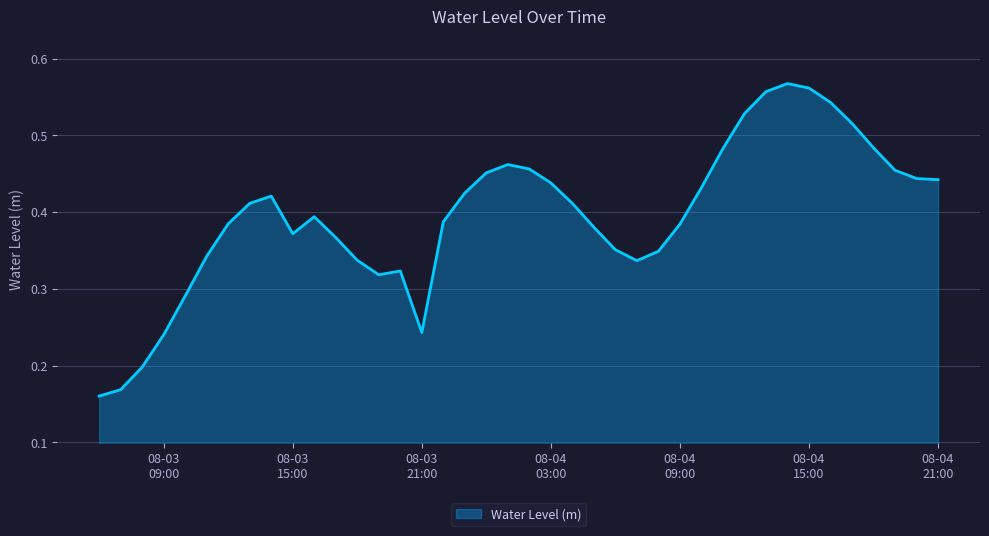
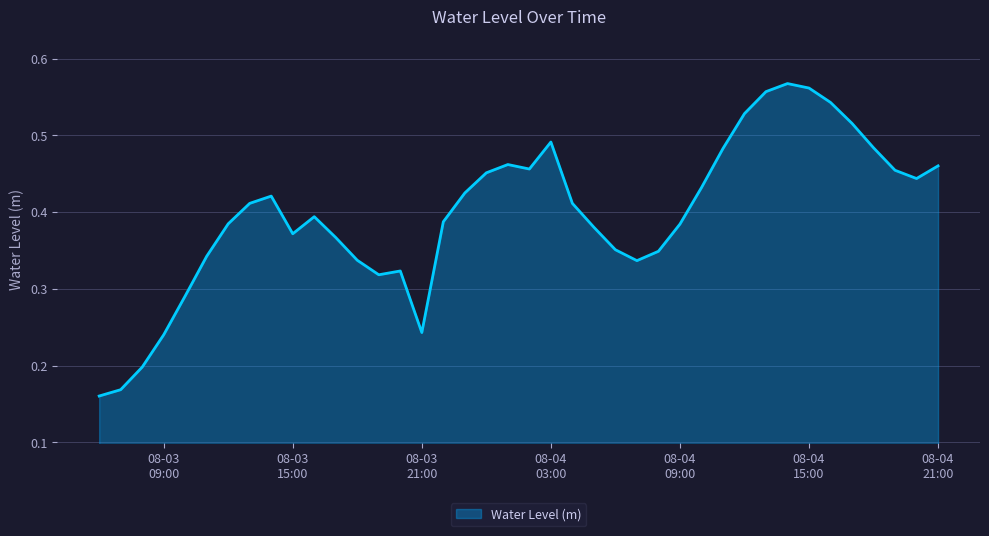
08-04 03:00: 0.44 -> 0.49
08-04 21:00: 0.44 -> 0.46
